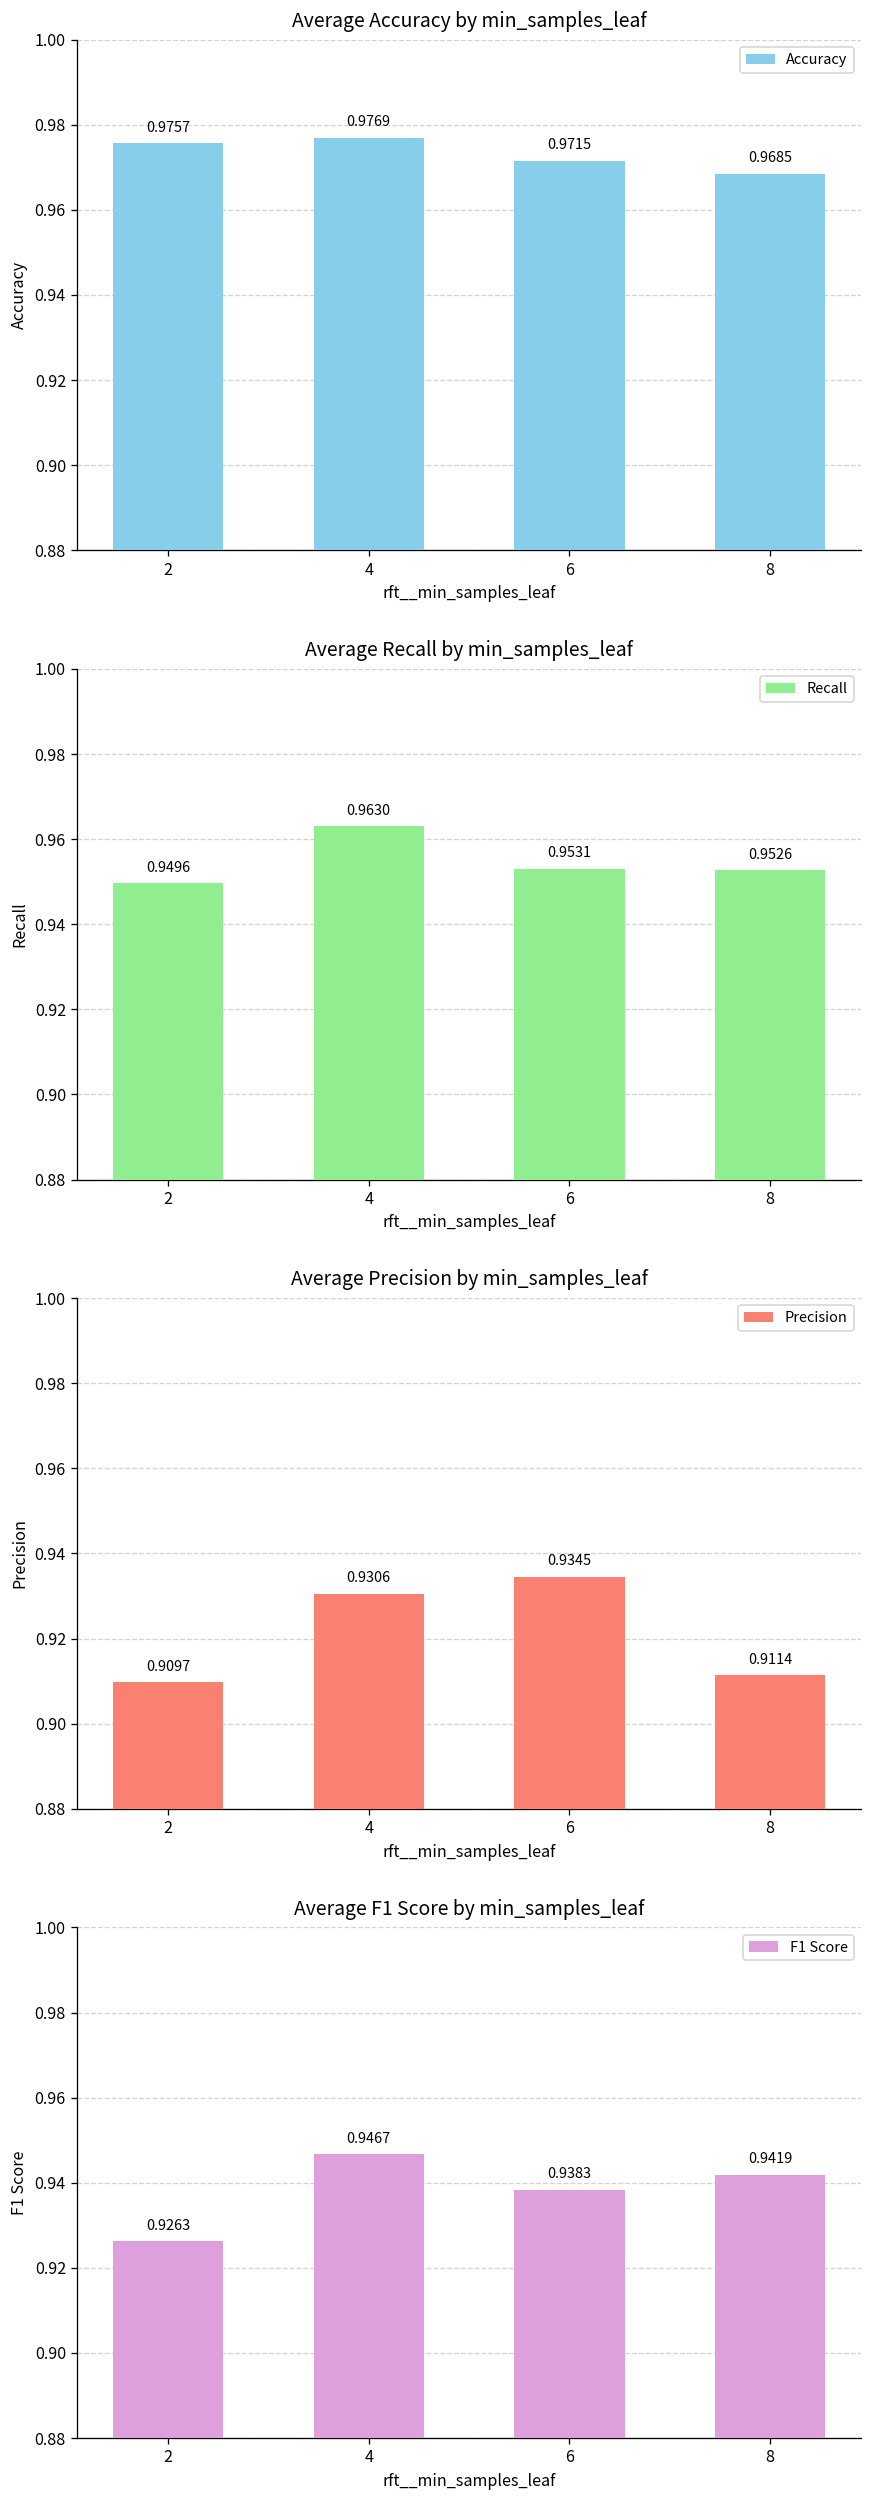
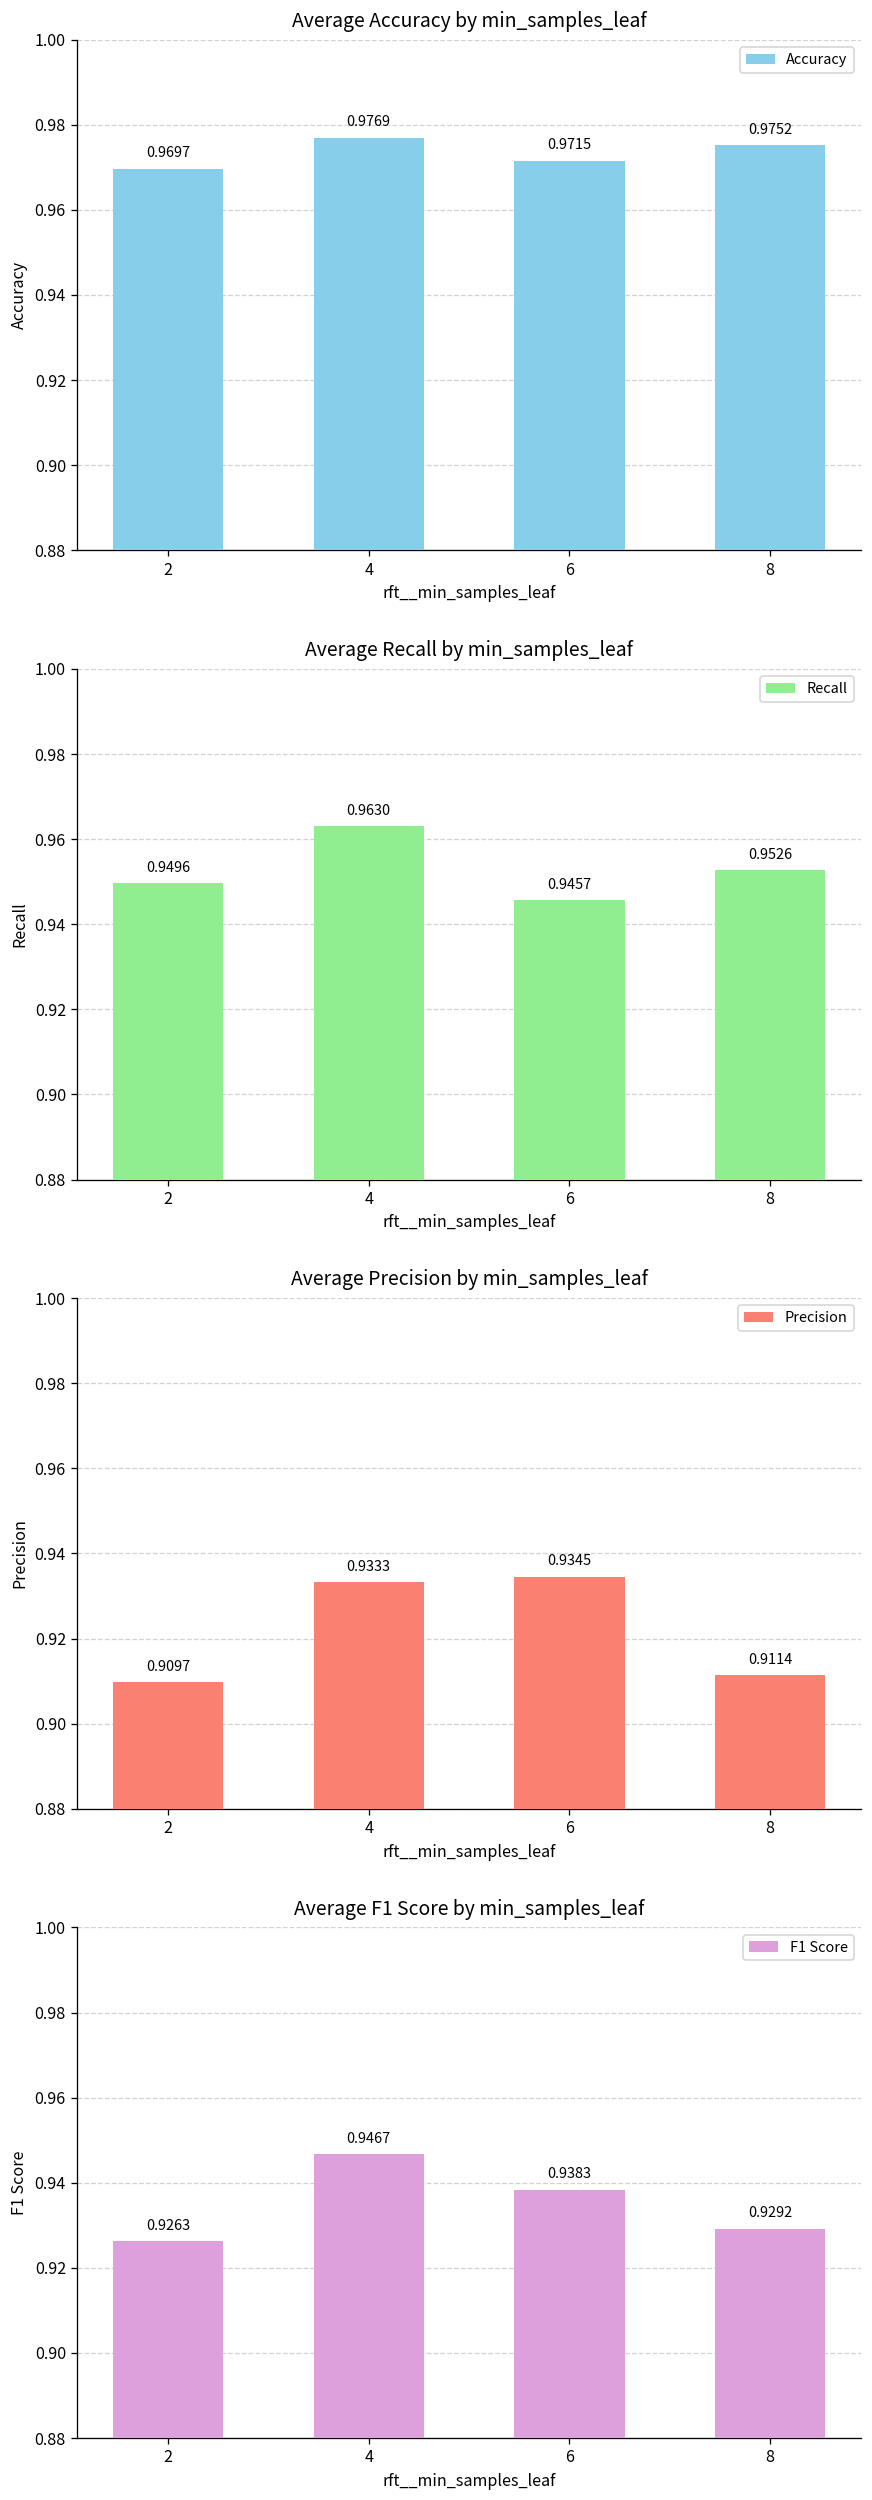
Average Accuracy by min_samples_leaf, 2: 0.9757 -> 0.9697
Average Accuracy by min_samples_leaf, 8: 0.9685 -> 0.9752
Average Recall by min_samples_leaf, 6: 0.9531 -> 0.9457
Average Precision by min_samples_leaf, 4: 0.9306 -> 0.9333
Average F1 Score by min_samples_leaf, 8: 0.9419 -> 0.9292
